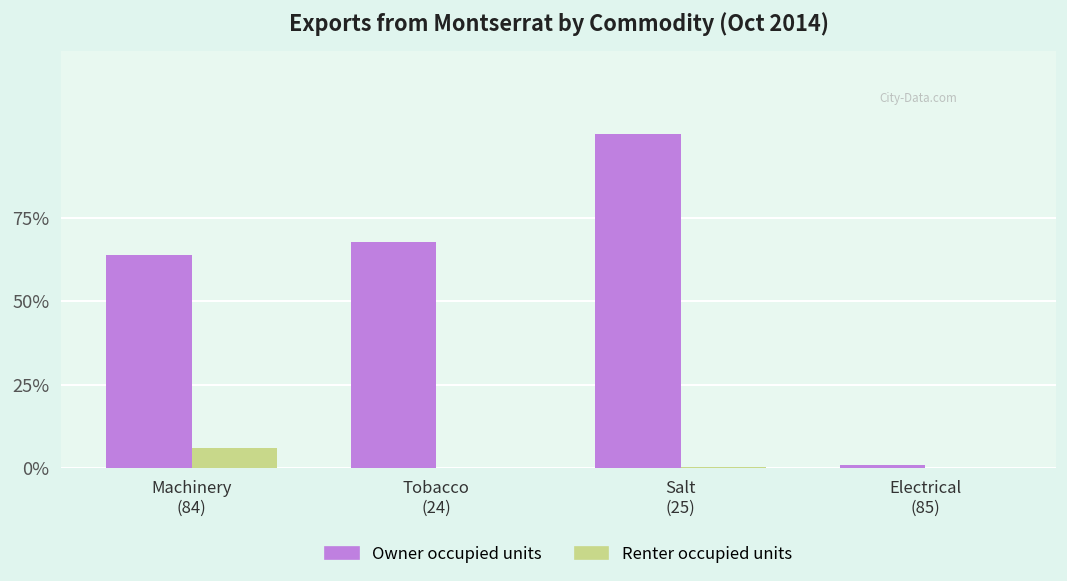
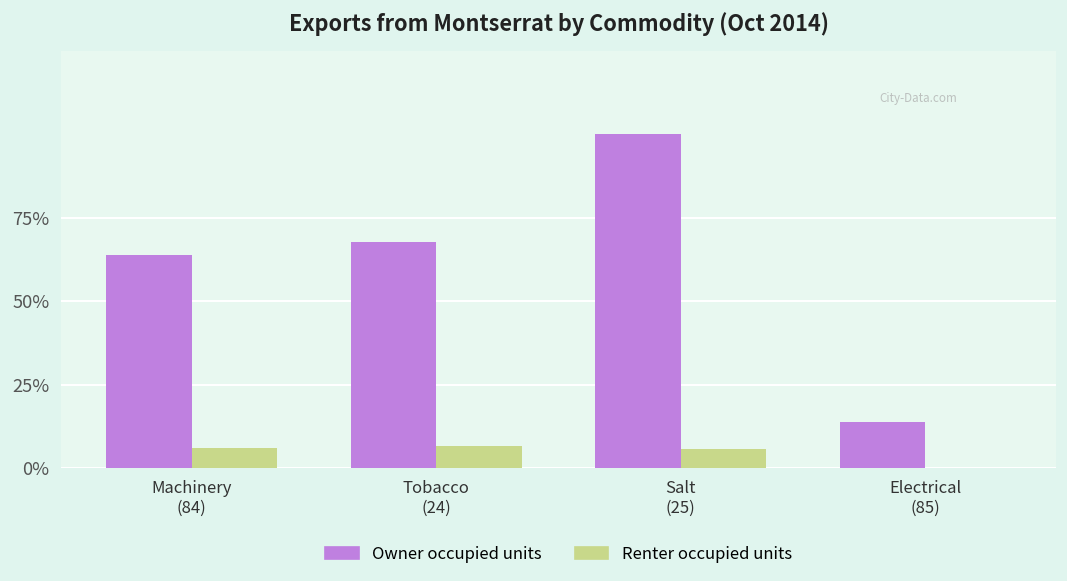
Renter occupied units, Tobacco (24): 0% -> 6%
Renter occupied units, Salt (25): 0% -> 6%
Owner occupied units, Electrical (85): 1% -> 14%
